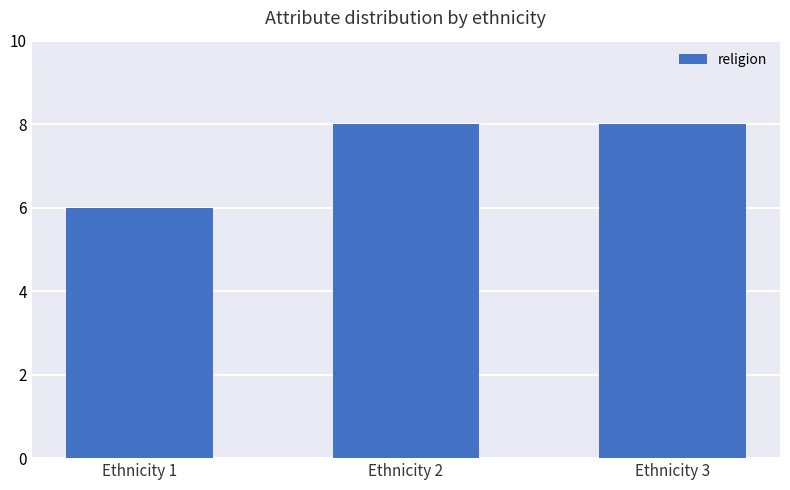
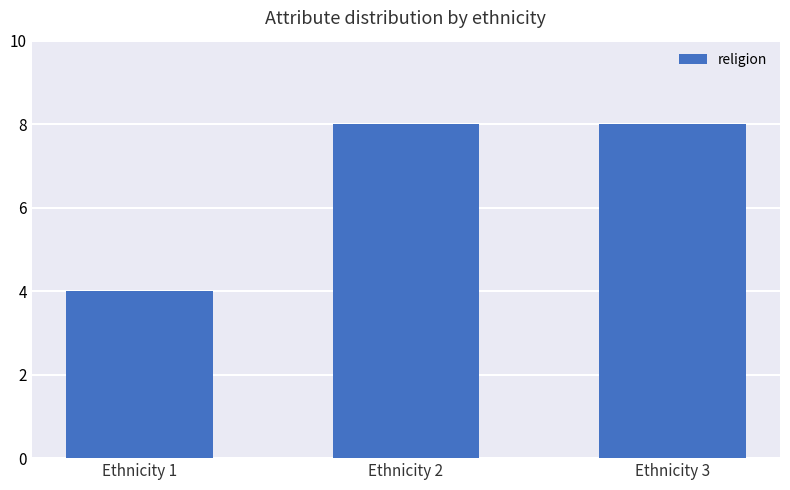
Ethnicity 1: 6 -> 4
